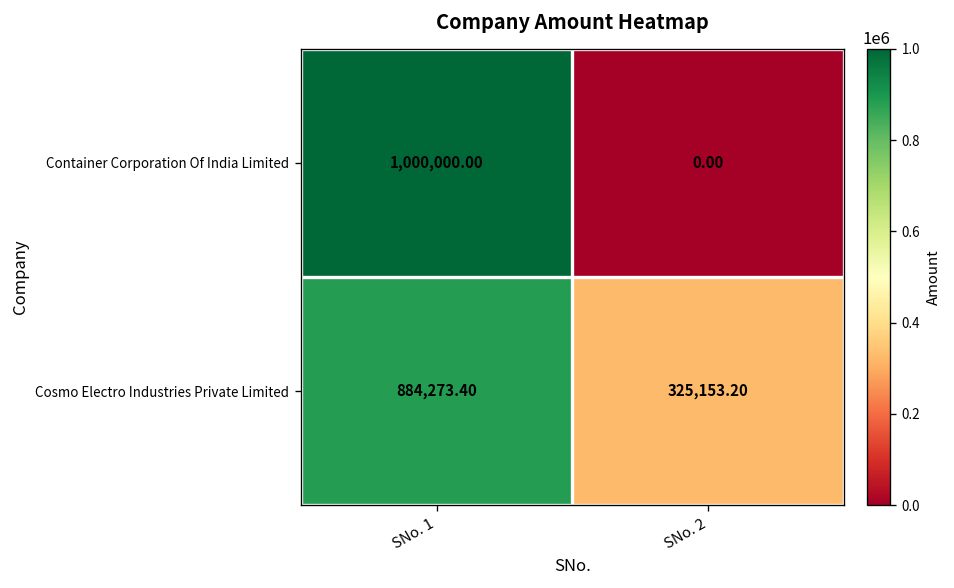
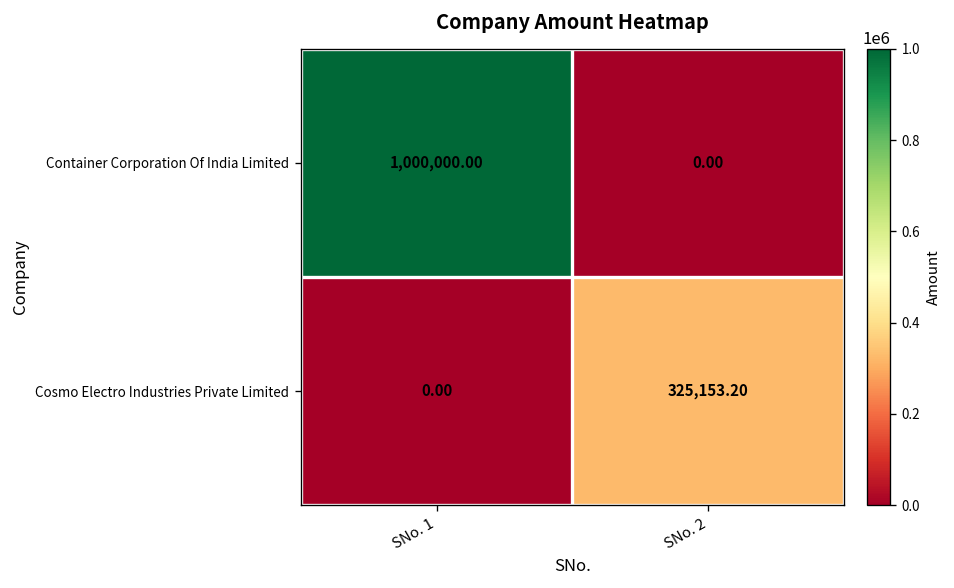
Cosmo Electro Industries Private Limited, SNo. 1: 884,273.40 -> 0.00
